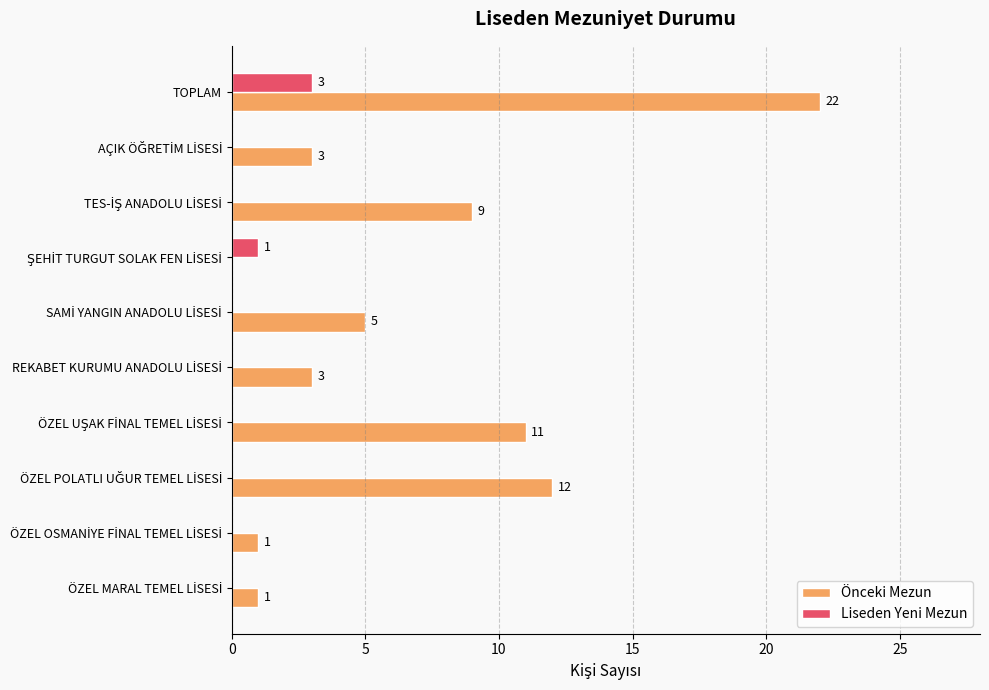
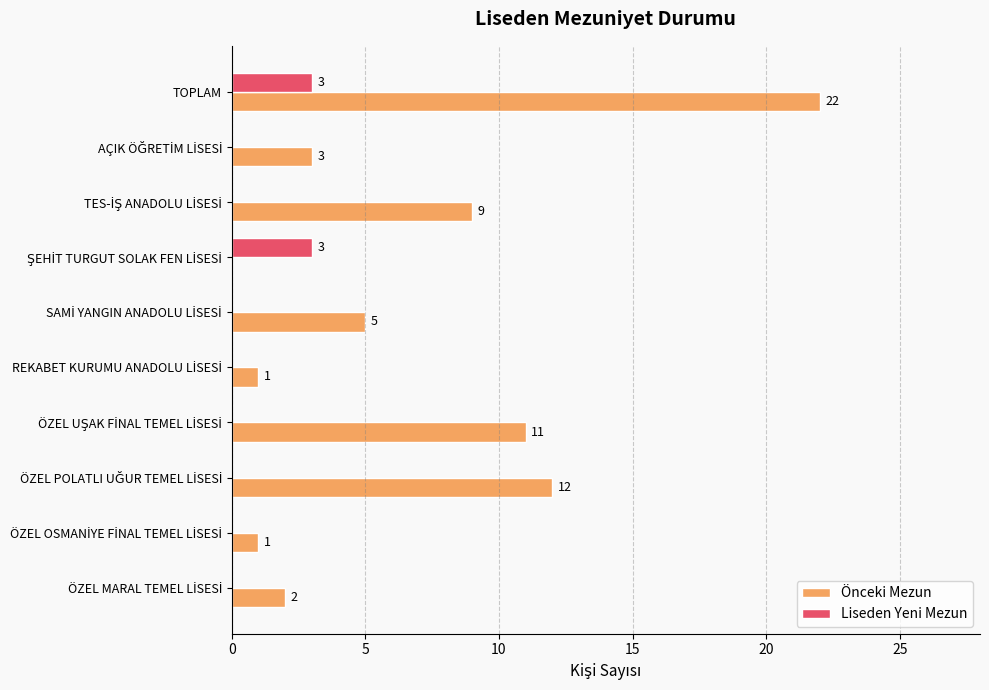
Liseden Yeni Mezun, ŞEHİT TURGUT SOLAK FEN LİSESİ: 1 -> 3
Önceki Mezun, REKABET KURUMU ANADOLU LİSESİ: 3 -> 1
Önceki Mezun, ÖZEL MARAL TEMEL LİSESİ: 1 -> 2
